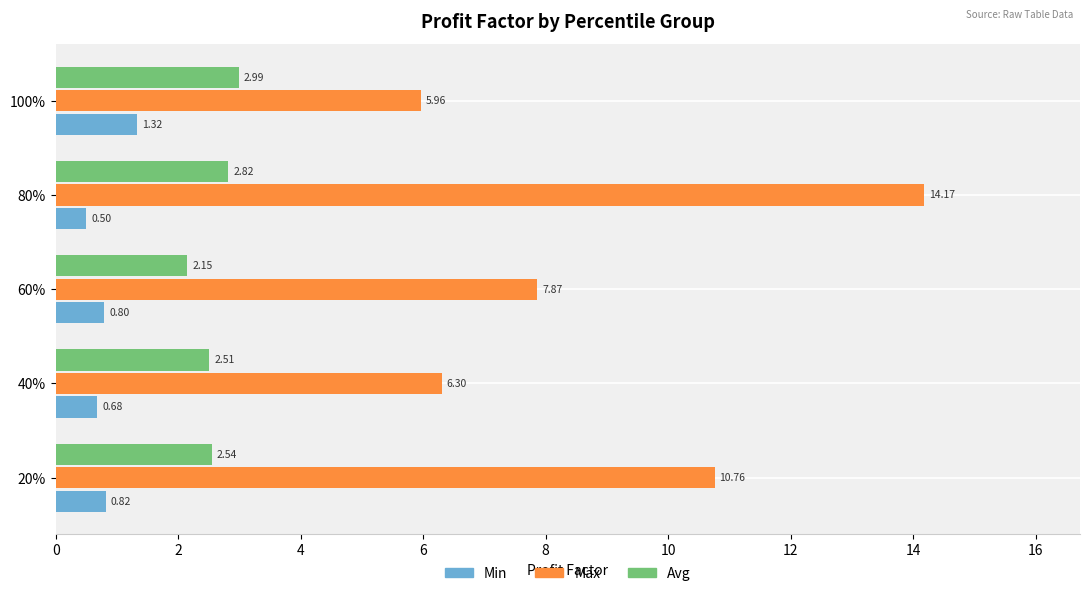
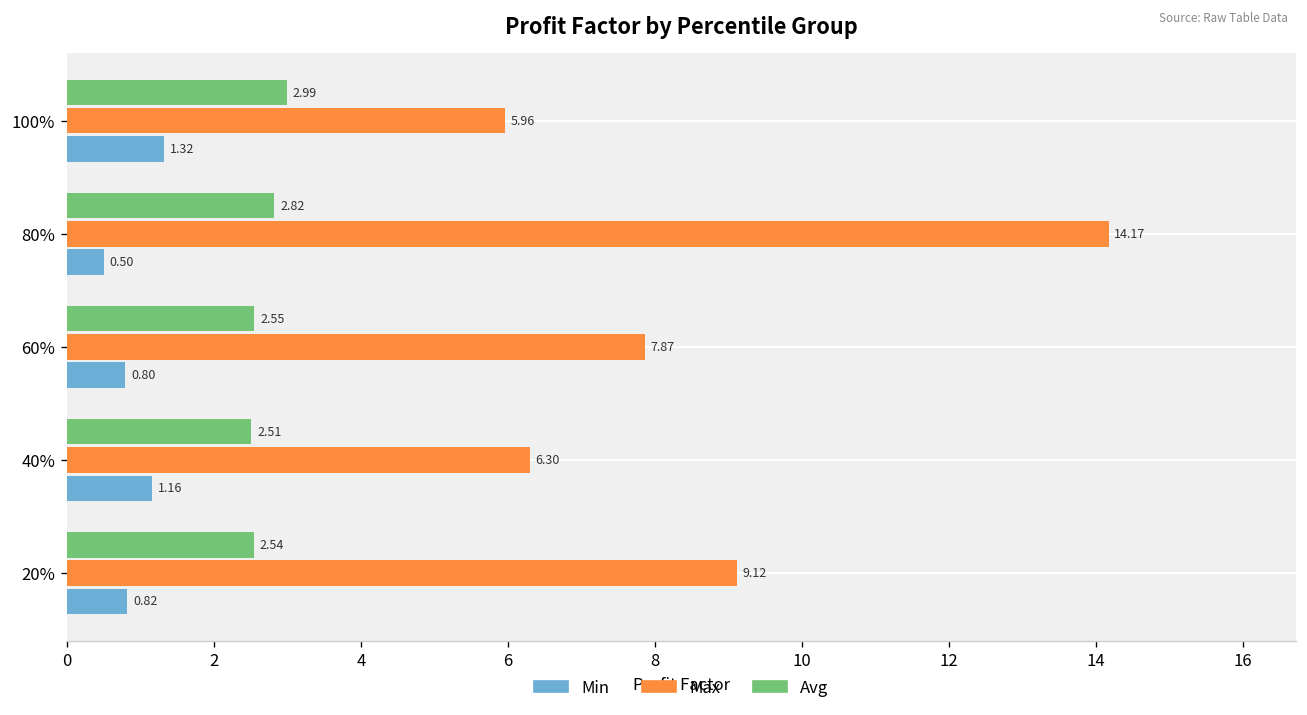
Avg, 60%: 2.15 -> 2.55
Min, 40%: 0.68 -> 1.16
Max, 20%: 10.76 -> 9.12
